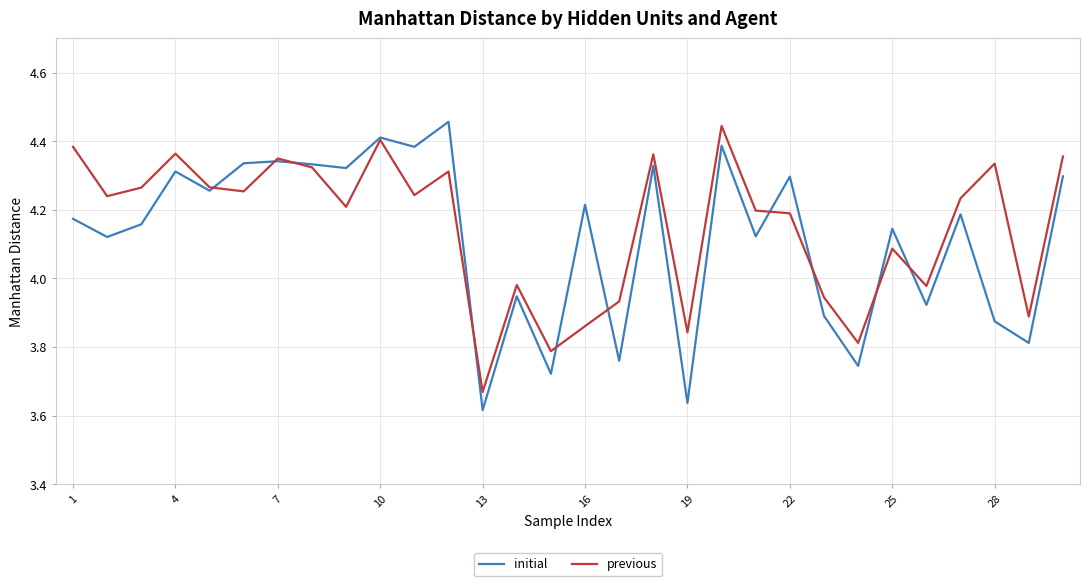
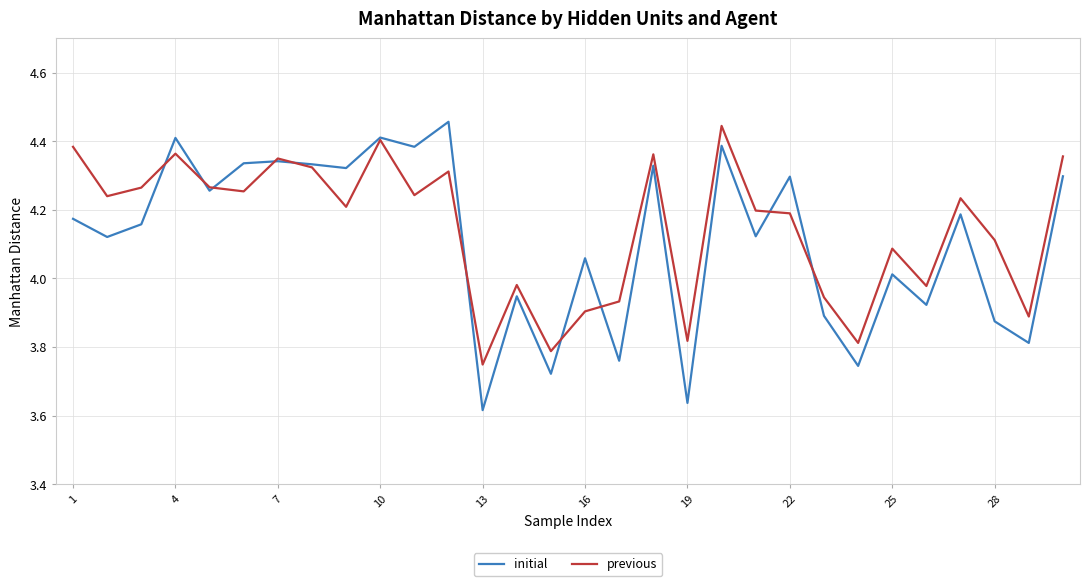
initial, 4: 4.31 -> 4.41
previous, 13: 3.67 -> 3.75
initial, 16: 4.22 -> 4.06
previous, 16: 3.86 -> 3.90
previous, 19: 3.84 -> 3.82
initial, 25: 4.15 -> 4.01
previous, 28: 4.34 -> 4.11
